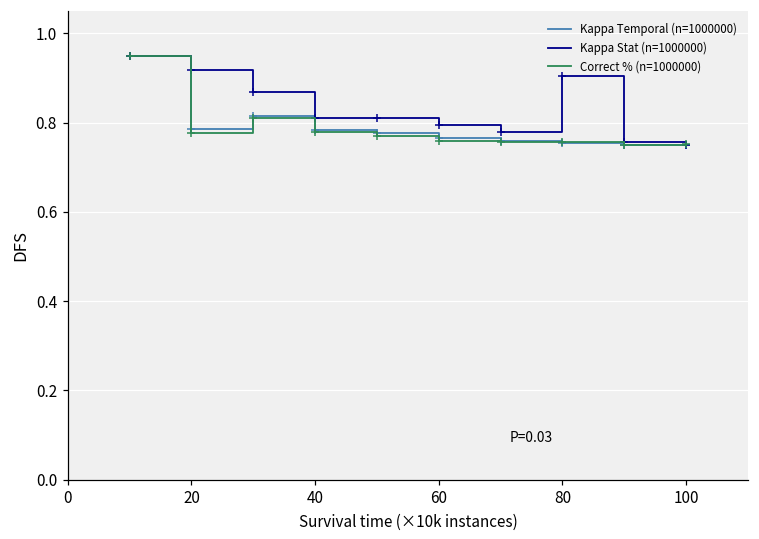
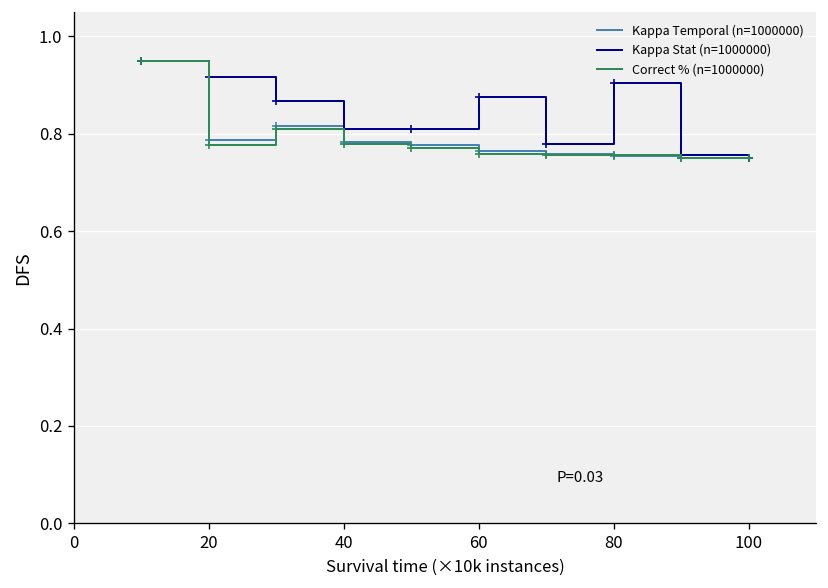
Kappa Stat (n=1000000), 60: 0.79 -> 0.88
